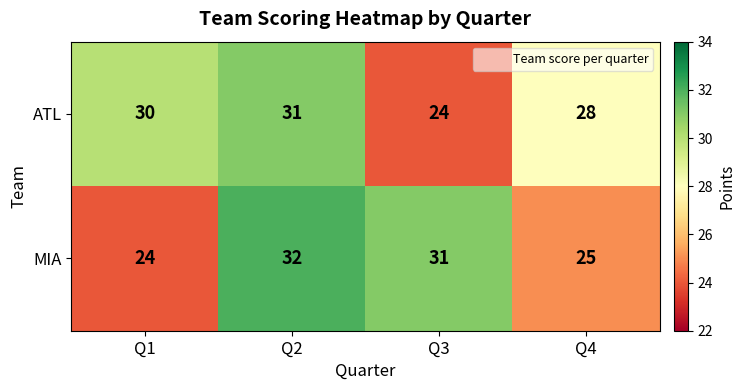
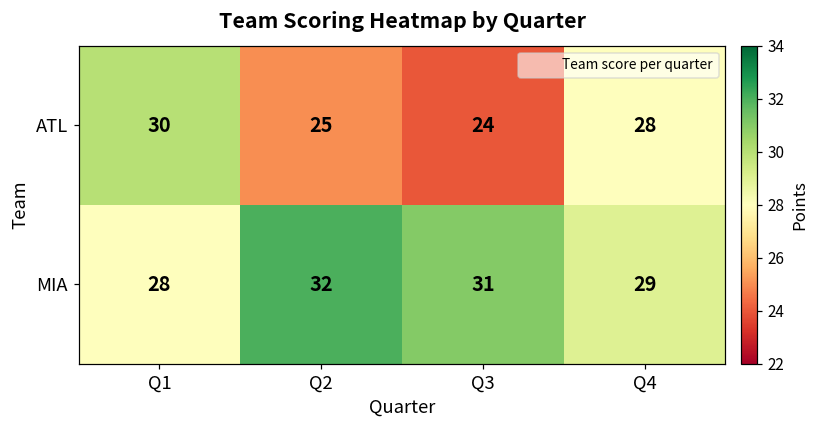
ATL, Q2: 31 -> 25
MIA, Q1: 24 -> 28
MIA, Q4: 25 -> 29
